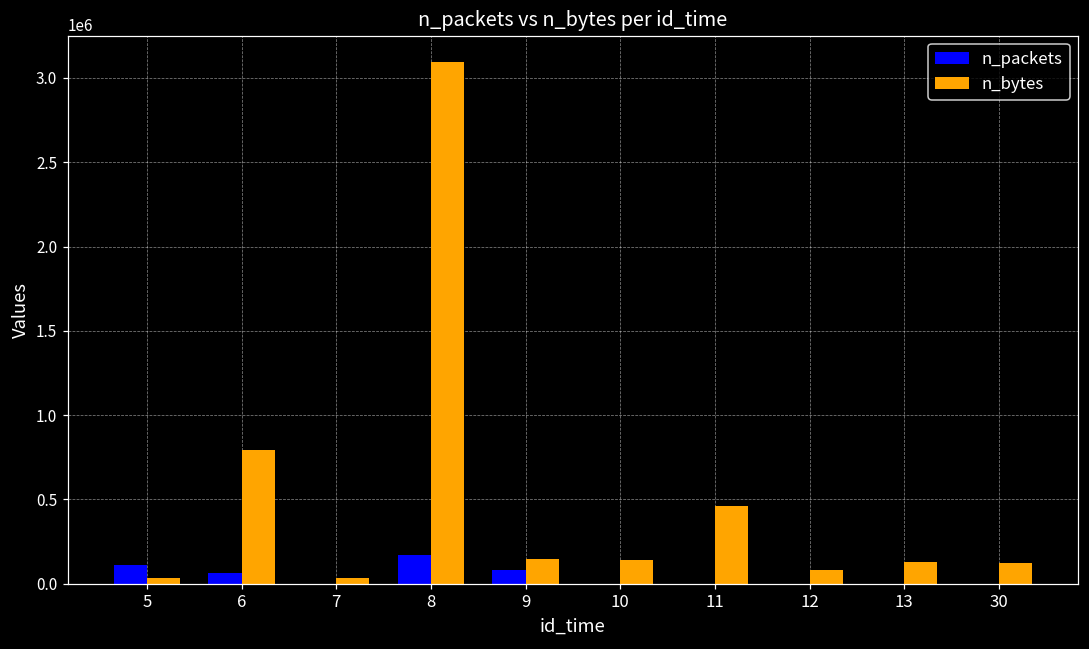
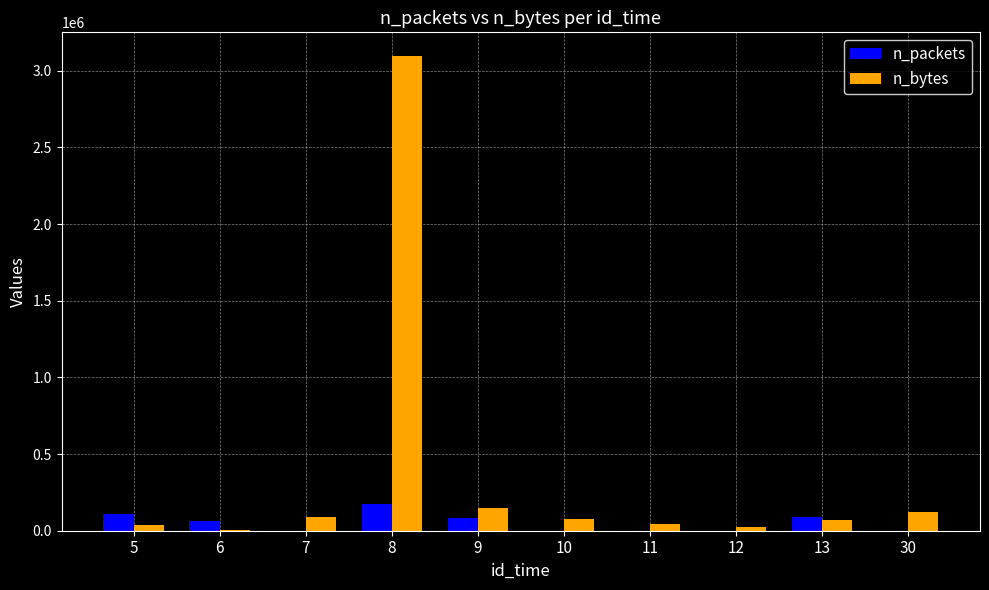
n_bytes, 6: 800000 -> 0
n_bytes, 7: 30000 -> 90000
n_bytes, 10: 140000 -> 80000
n_bytes, 11: 460000 -> 40000
n_bytes, 12: 80000 -> 30000
n_packets, 13: 0 -> 90000
n_bytes, 13: 130000 -> 70000
